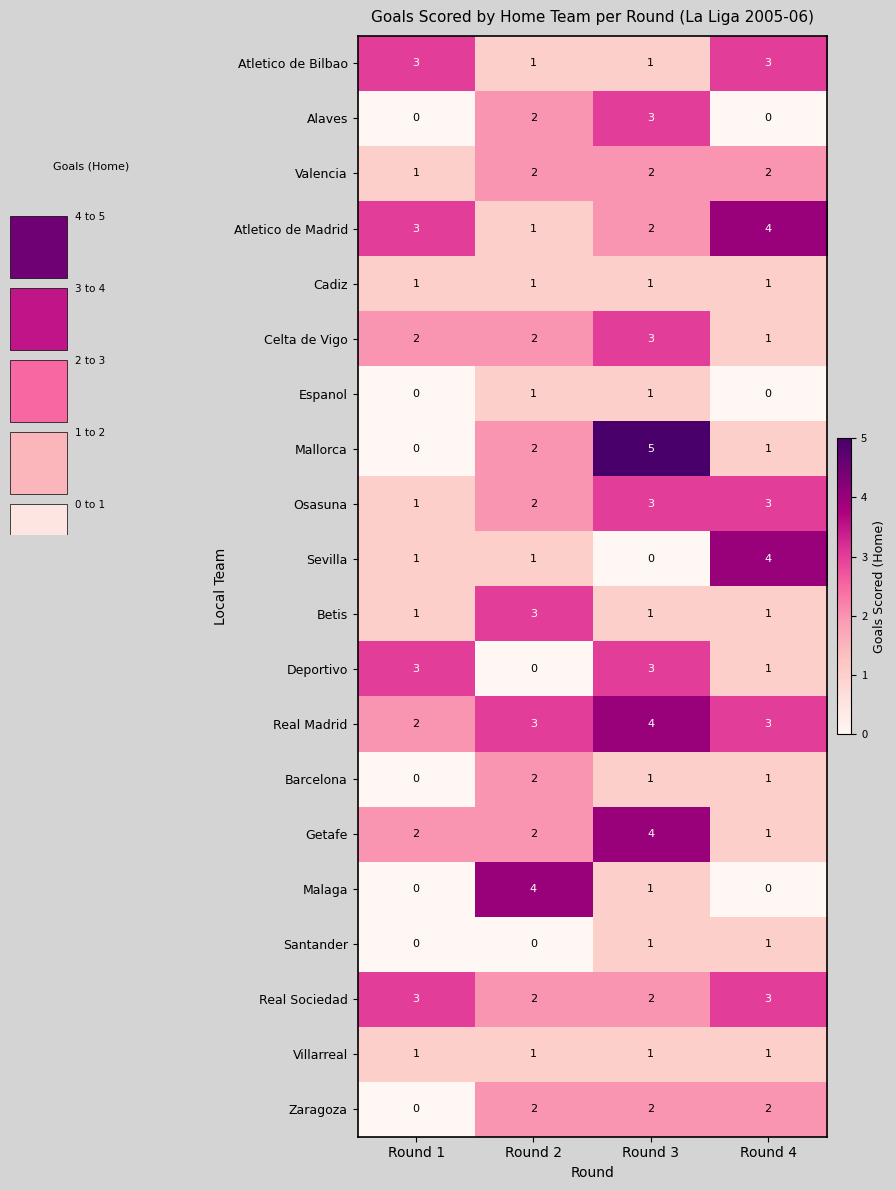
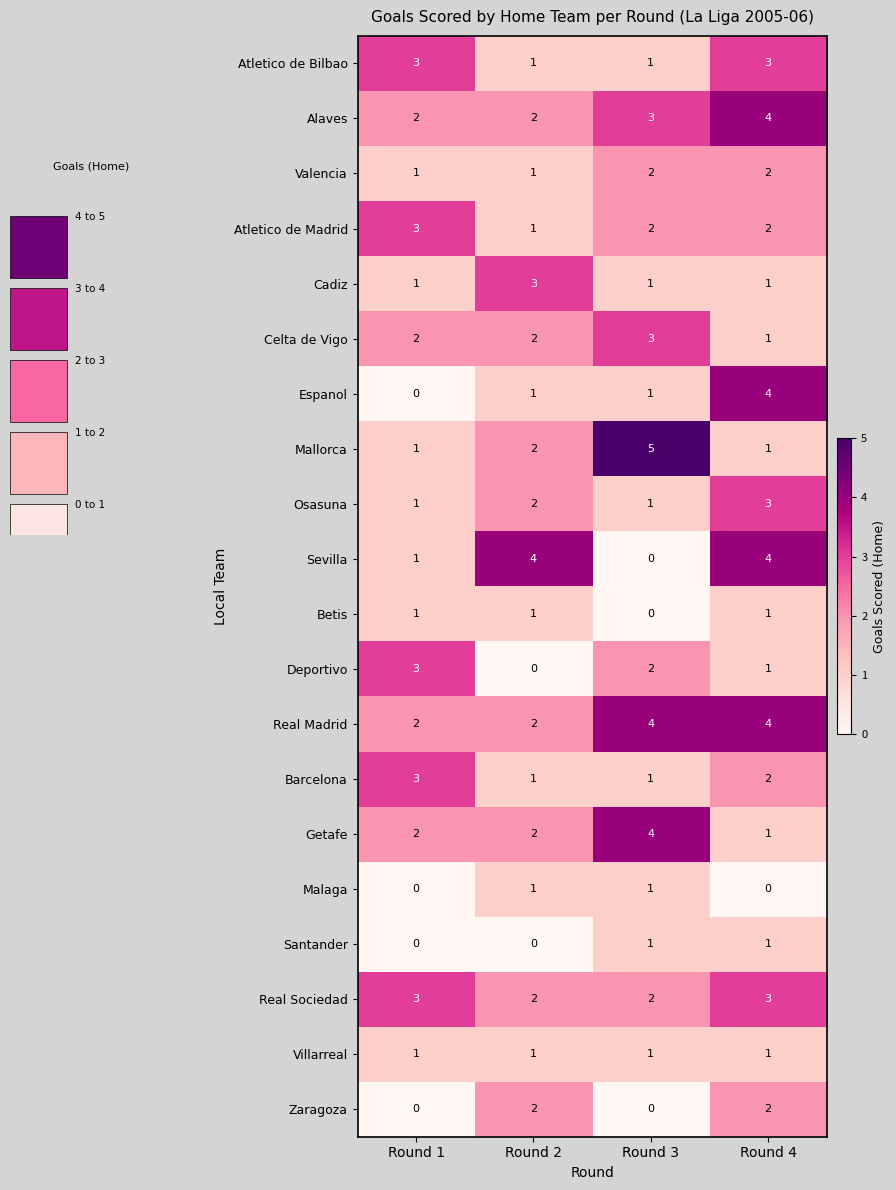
Goals Scored by Home Team per Round (La Liga 2005-06), Alaves, Round 1: 0 -> 2
Goals Scored by Home Team per Round (La Liga 2005-06), Alaves, Round 4: 0 -> 4
Goals Scored by Home Team per Round (La Liga 2005-06), Valencia, Round 2: 2 -> 1
Goals Scored by Home Team per Round (La Liga 2005-06), Atletico de Madrid, Round 4: 4 -> 2
Goals Scored by Home Team per Round (La Liga 2005-06), Cadiz, Round 2: 1 -> 3
Goals Scored by Home Team per Round (La Liga 2005-06), Espanol, Round 4: 0 -> 4
Goals Scored by Home Team per Round (La Liga 2005-06), Mallorca, Round 1: 0 -> 1
Goals Scored by Home Team per Round (La Liga 2005-06), Osasuna, Round 3: 3 -> 1
Goals Scored by Home Team per Round (La Liga 2005-06), Sevilla, Round 2: 1 -> 4
Goals Scored by Home Team per Round (La Liga 2005-06), Betis, Round 2: 3 -> 1
Goals Scored by Home Team per Round (La Liga 2005-06), Betis, Round 3: 1 -> 0
Goals Scored by Home Team per Round (La Liga 2005-06), Deportivo, Round 3: 3 -> 2
Goals Scored by Home Team per Round (La Liga 2005-06), Real Madrid, Round 2: 3 -> 2
Goals Scored by Home Team per Round (La Liga 2005-06), Real Madrid, Round 4: 3 -> 4
Goals Scored by Home Team per Round (La Liga 2005-06), Barcelona, Round 1: 0 -> 3
Goals Scored by Home Team per Round (La Liga 2005-06), Barcelona, Round 2: 2 -> 1
Goals Scored by Home Team per Round (La Liga 2005-06), Barcelona, Round 4: 1 -> 2
Goals Scored by Home Team per Round (La Liga 2005-06), Malaga, Round 2: 4 -> 1
Goals Scored by Home Team per Round (La Liga 2005-06), Zaragoza, Round 3: 2 -> 0
